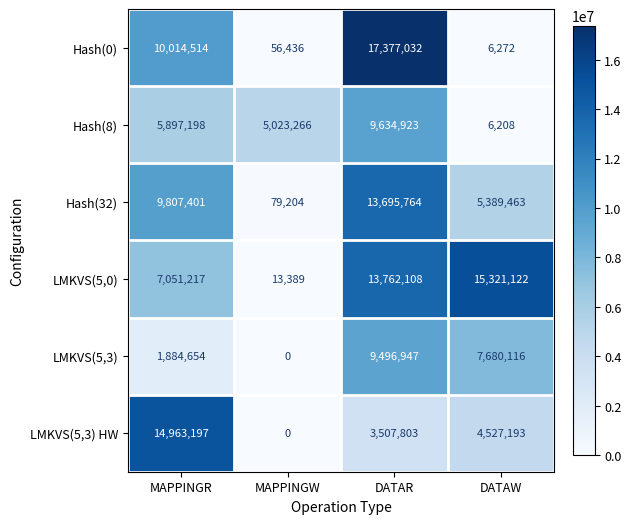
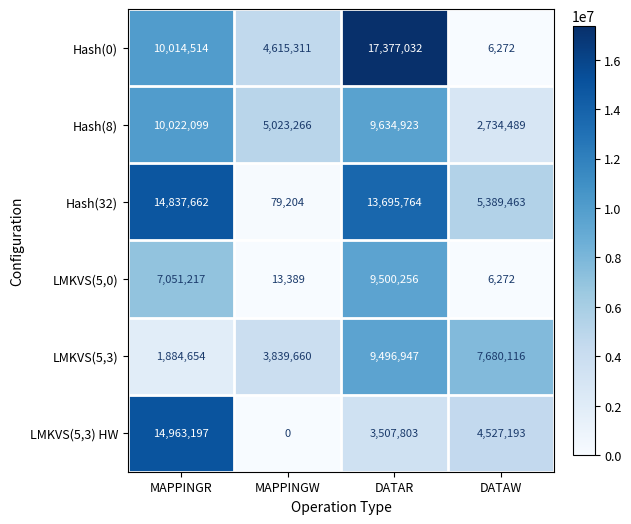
Hash(0), MAPPINGW: 56,436 -> 4,615,311
Hash(8), MAPPINGR: 5,897,198 -> 10,022,099
Hash(8), DATAW: 6,208 -> 2,734,489
Hash(32), MAPPINGR: 9,807,401 -> 14,837,662
LMKVS(5,0), DATAR: 13,762,108 -> 9,500,256
LMKVS(5,0), DATAW: 15,321,122 -> 6,272
LMKVS(5,3), MAPPINGW: 0 -> 3,839,660
